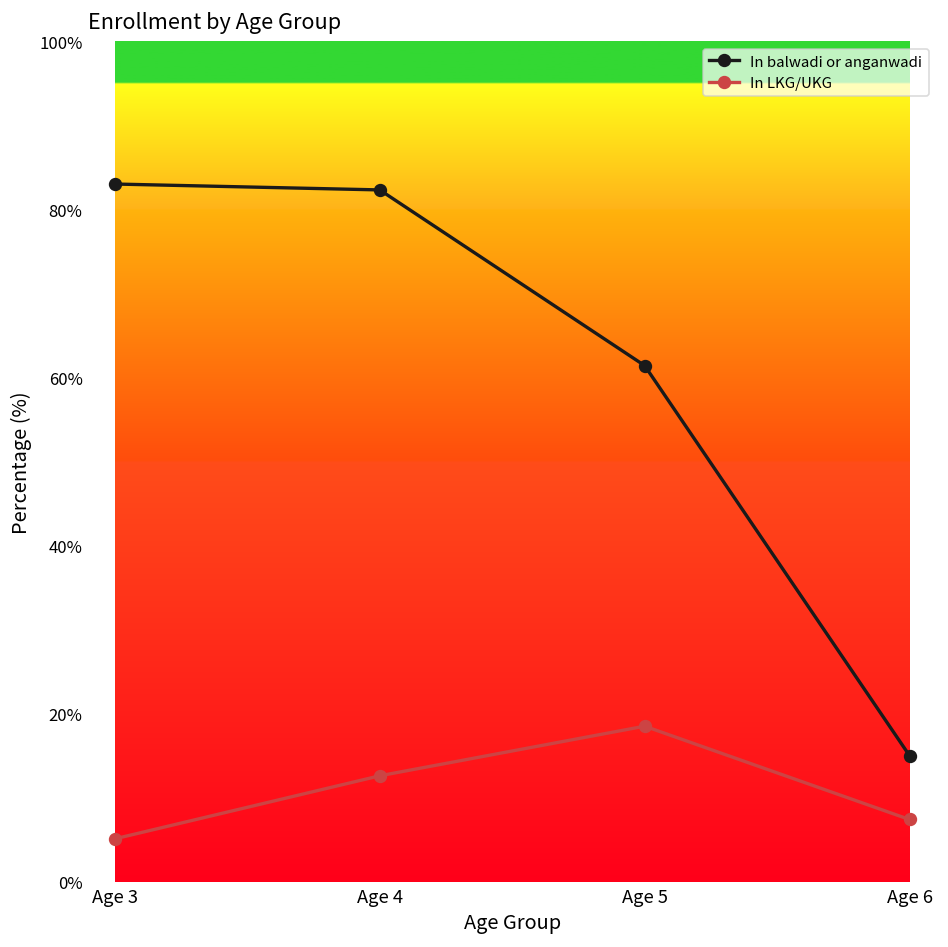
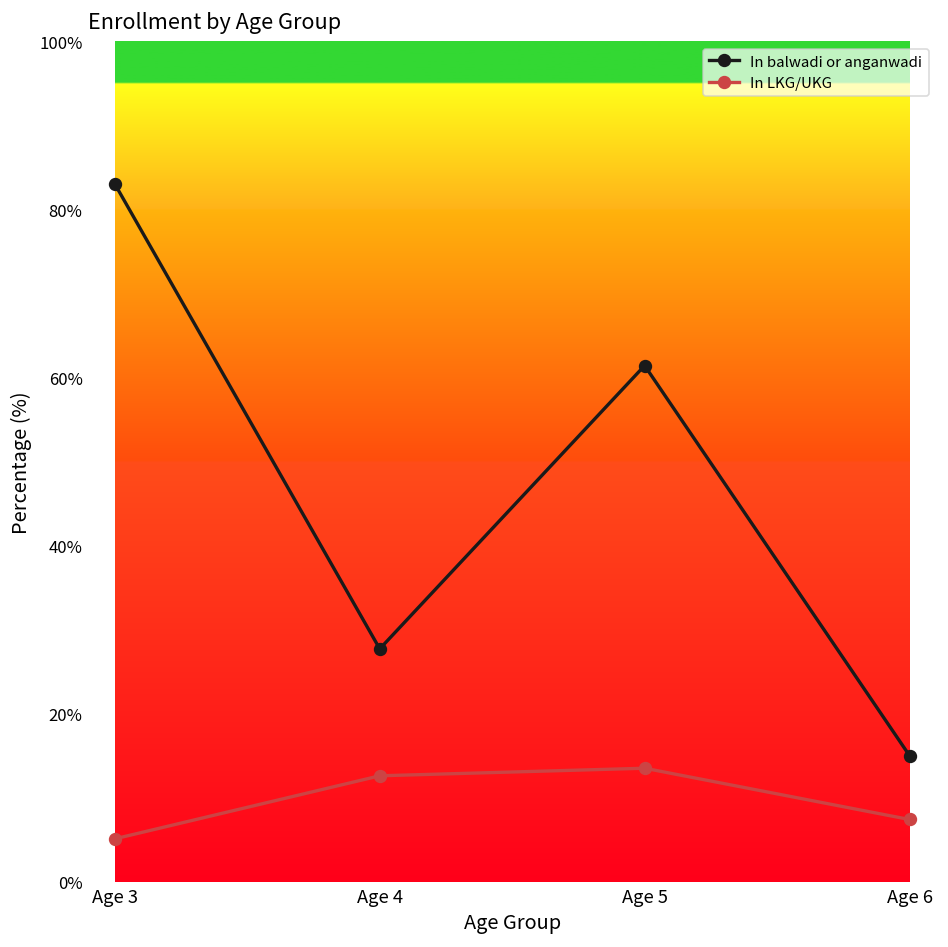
In balwadi or anganwadi, Age 4: 82% -> 28%
In LKG/UKG, Age 5: 19% -> 14%
